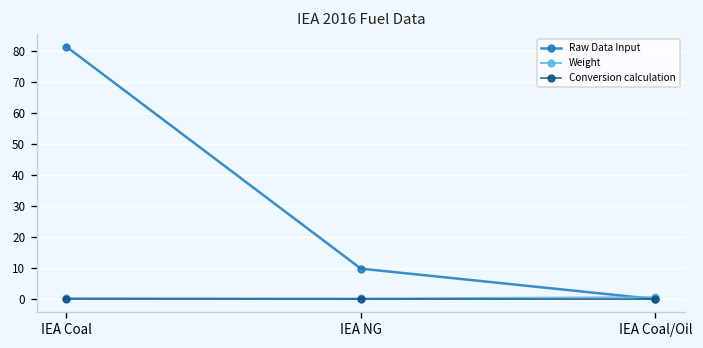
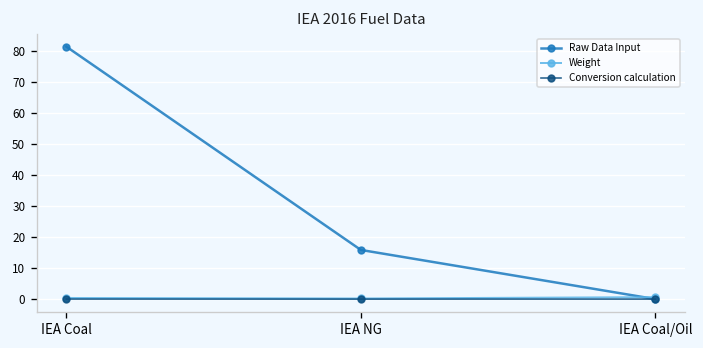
Raw Data Input, IEA NG: 10 -> 16
